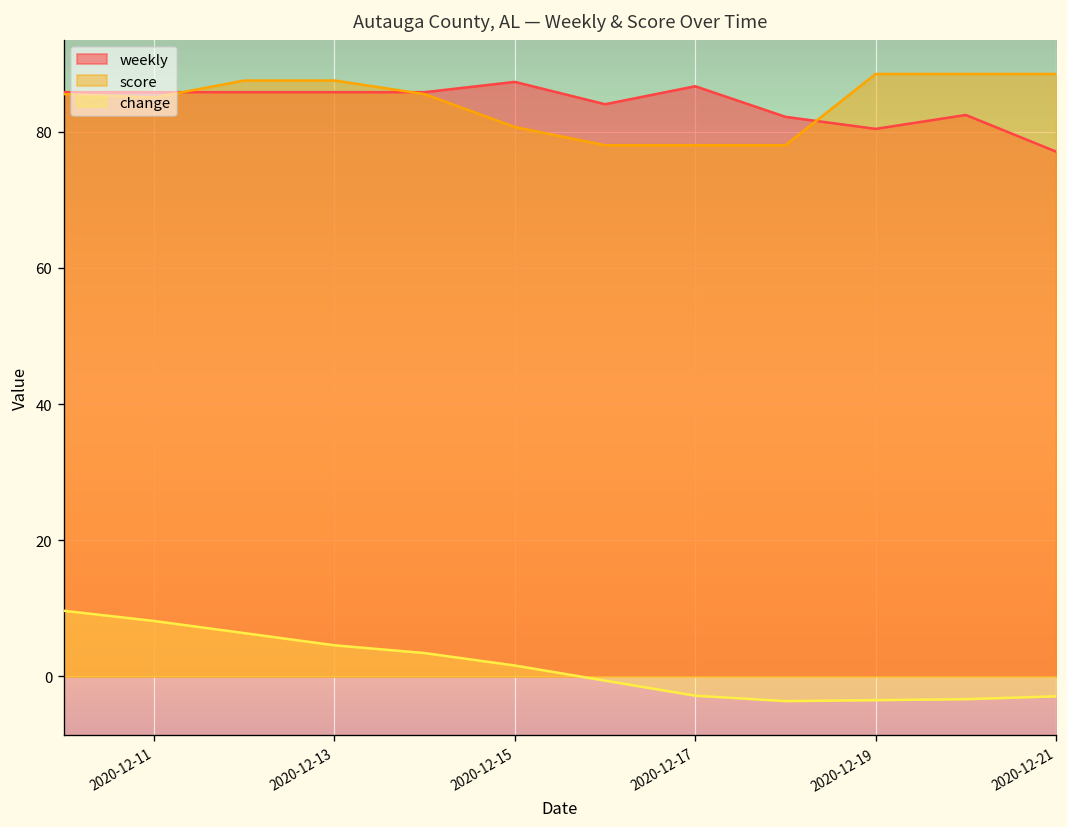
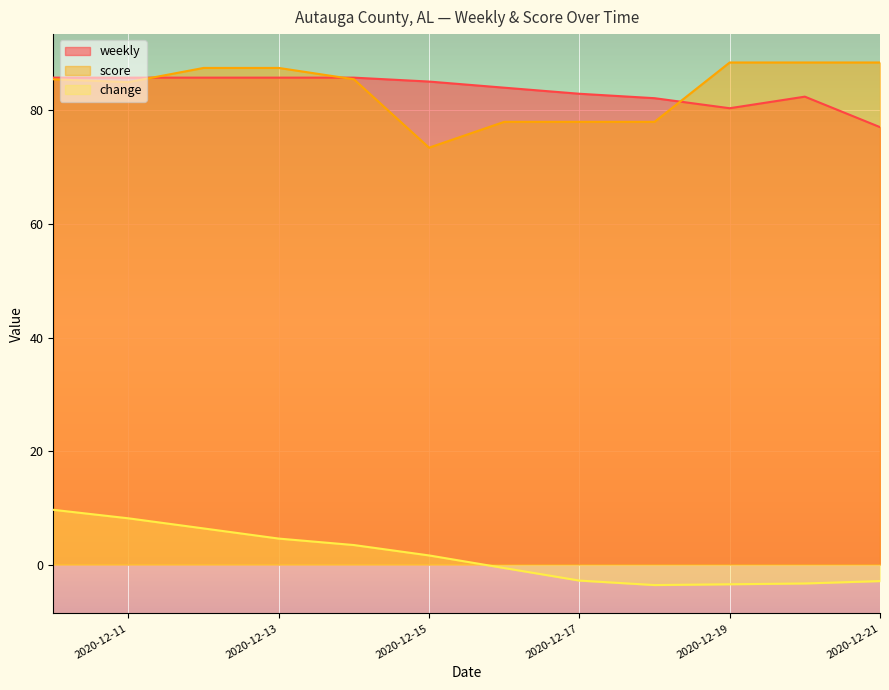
weekly, 2020-12-15: 87 -> 85
score, 2020-12-15: 81 -> 73
weekly, 2020-12-17: 87 -> 83
